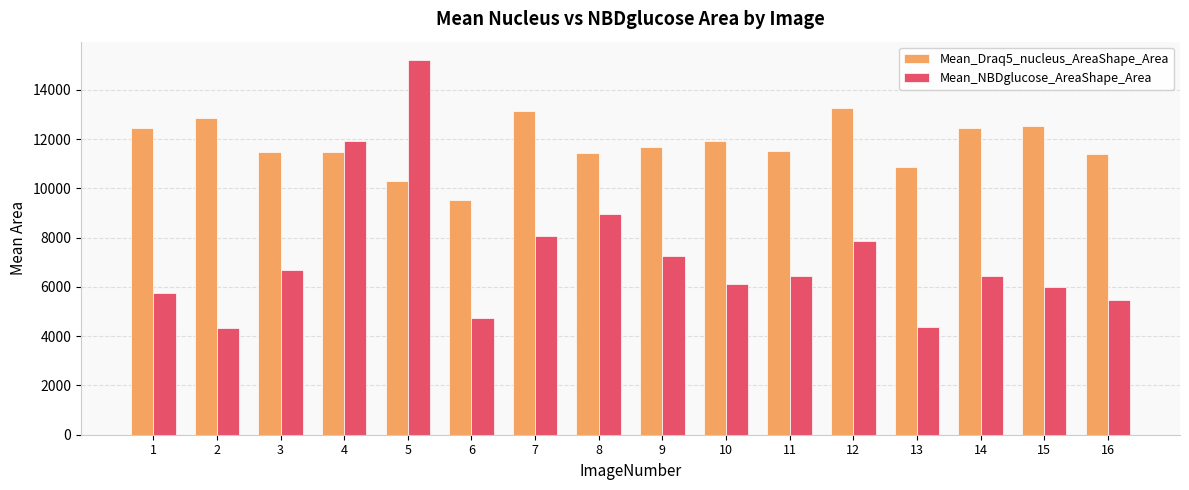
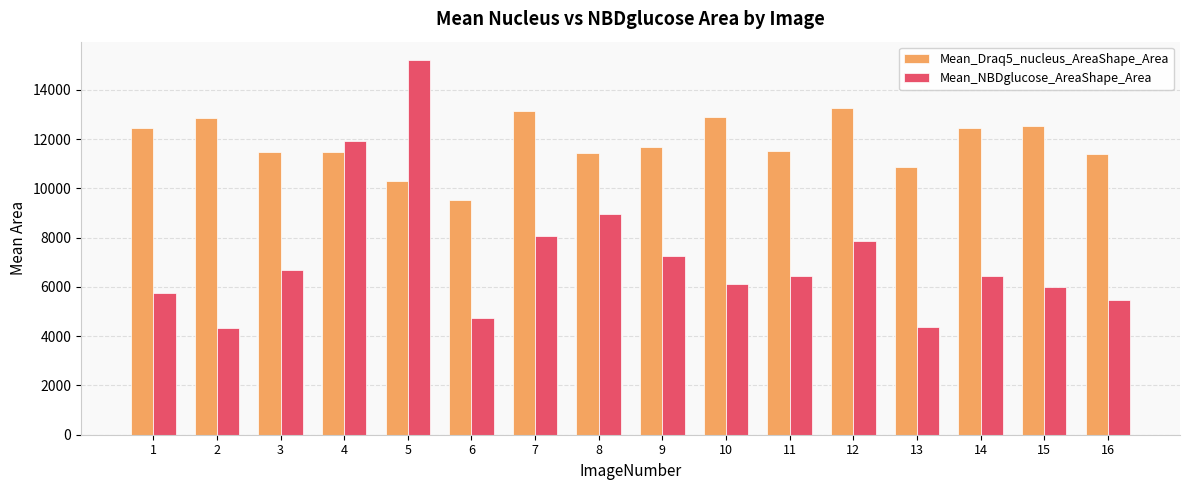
Mean_Draq5_nucleus_AreaShape_Area, 10: 11900 -> 12900
